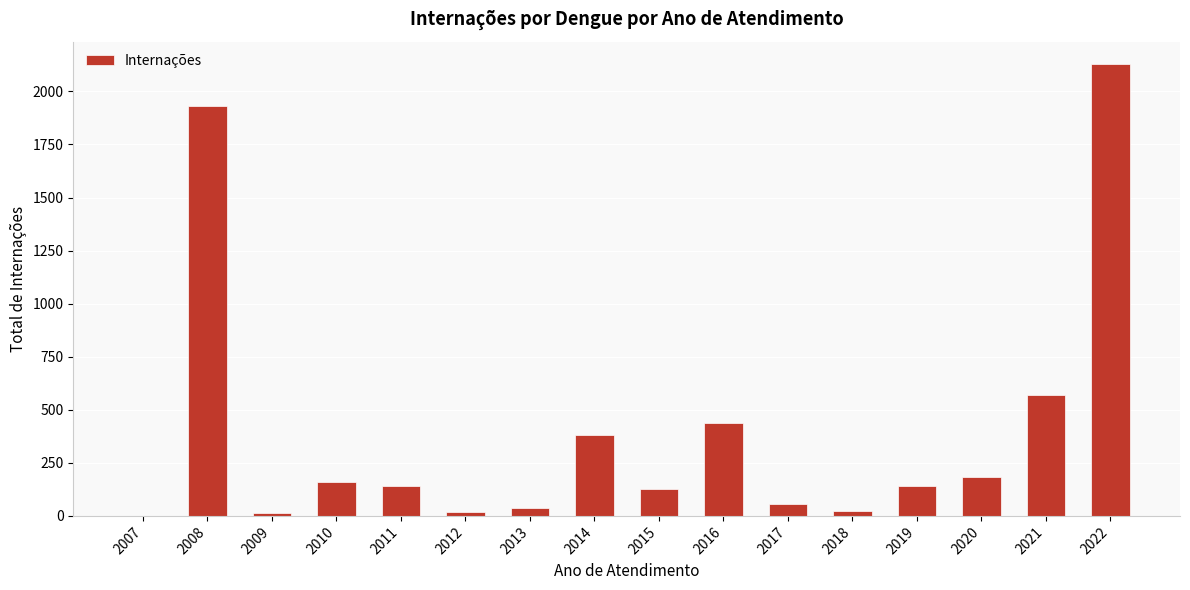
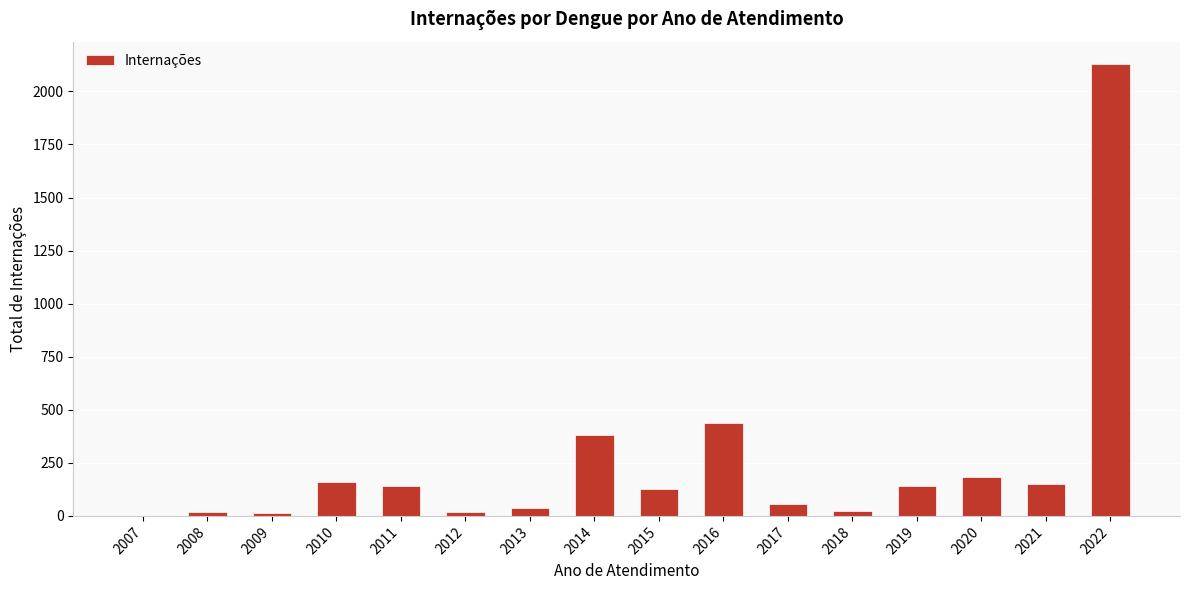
2008: 1930 -> 20
2021: 570 -> 150
